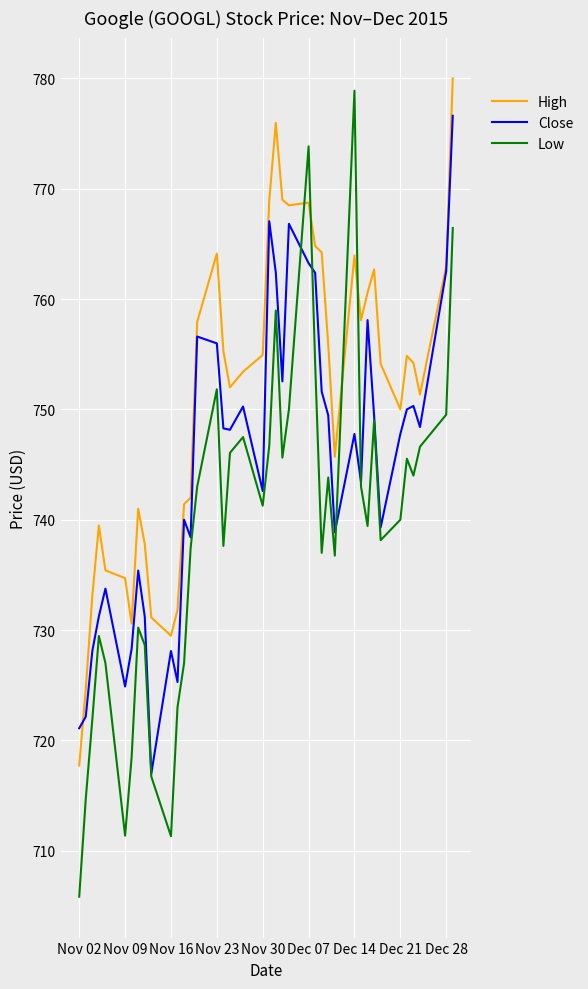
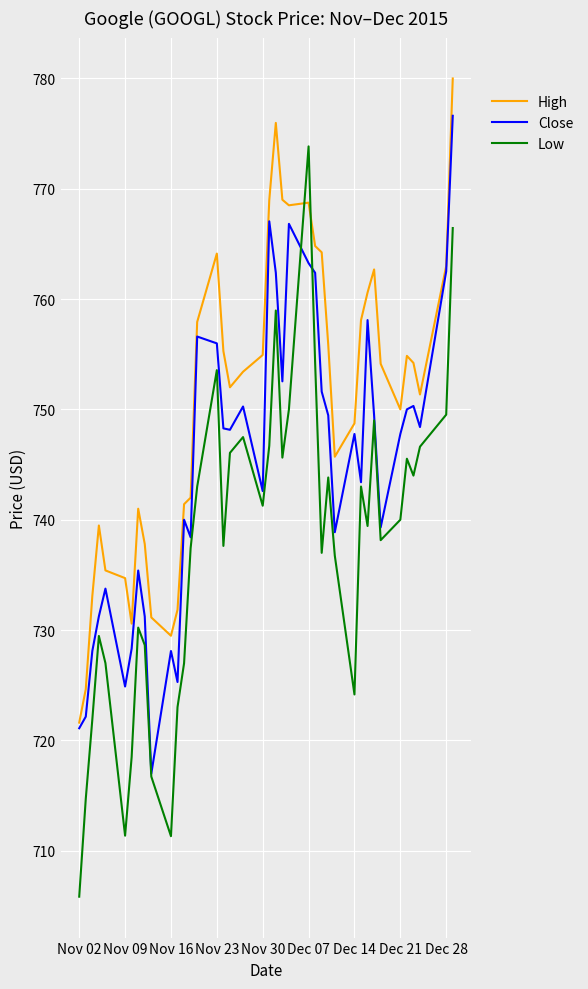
High, Nov 02: 717.7 -> 721.6
Low, Nov 23: 751.8 -> 753.6
High, Dec 14: 763.9 -> 748.7
Low, Dec 14: 778.9 -> 724.2
